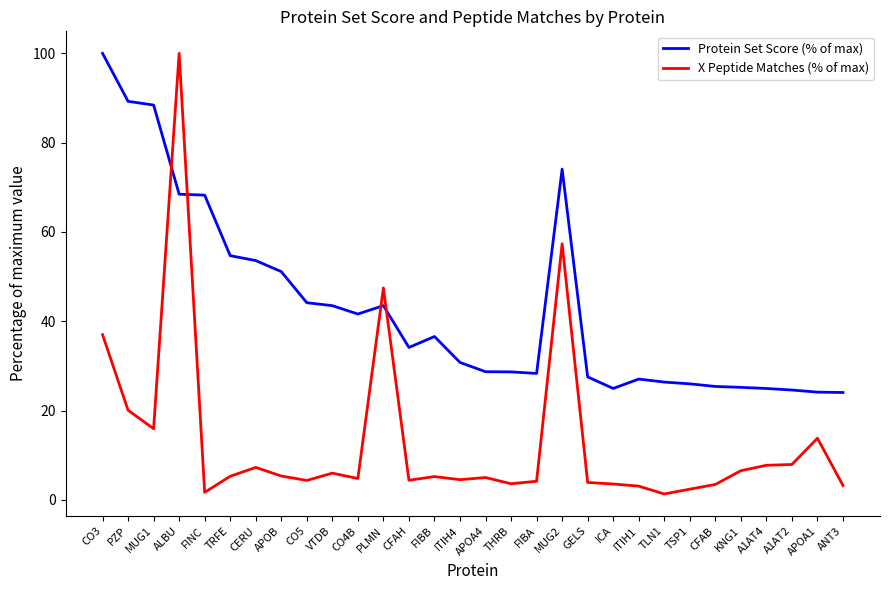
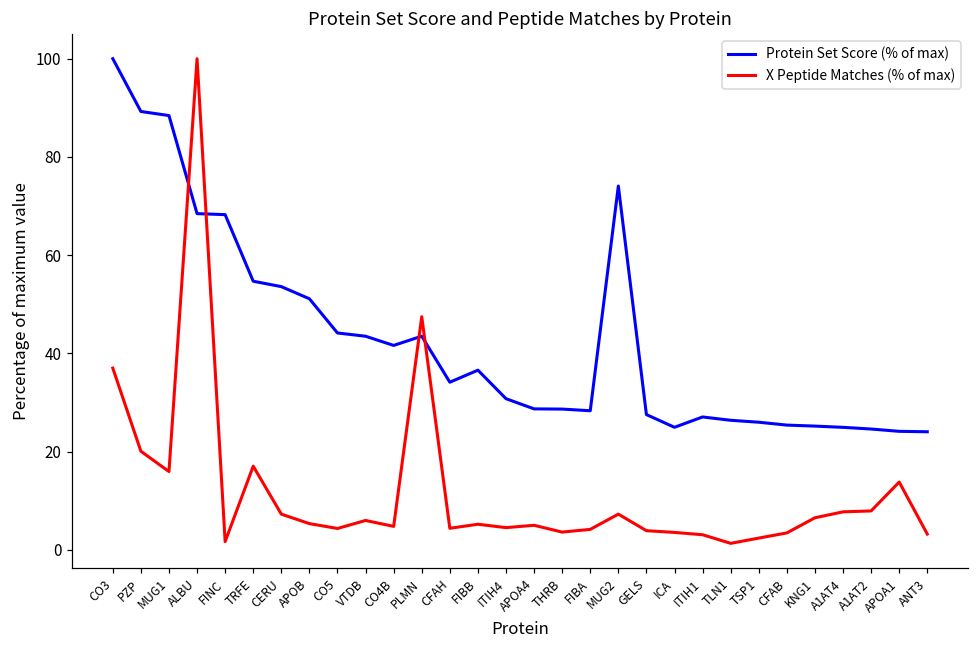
X Peptide Matches (% of max), TRFE: 5 -> 17
X Peptide Matches (% of max), MUG2: 57 -> 7
